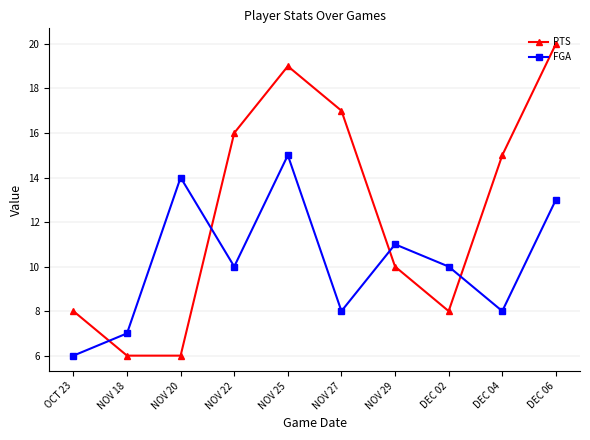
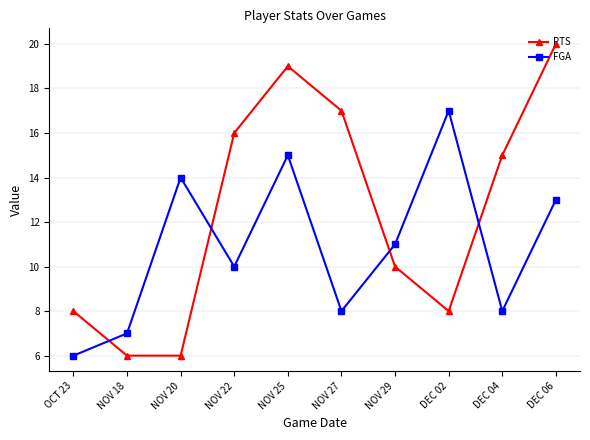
FGA, DEC 02: 10 -> 17
